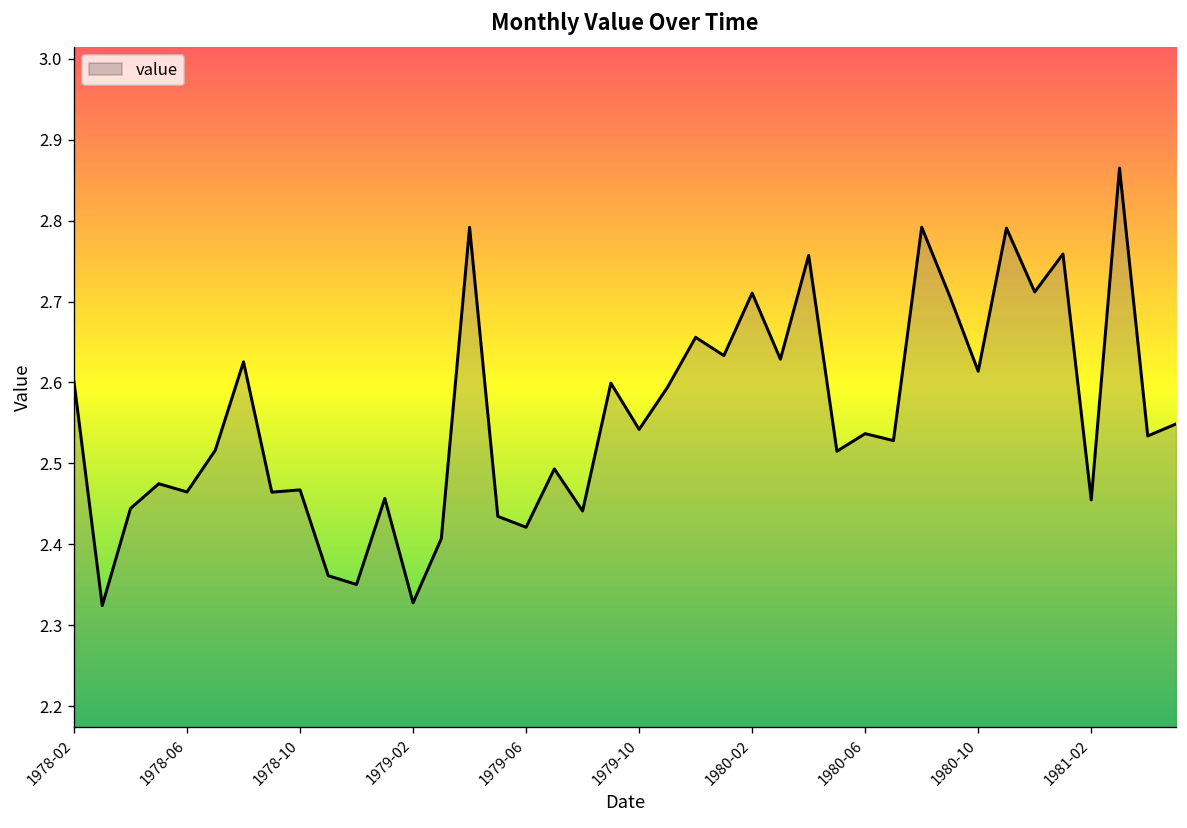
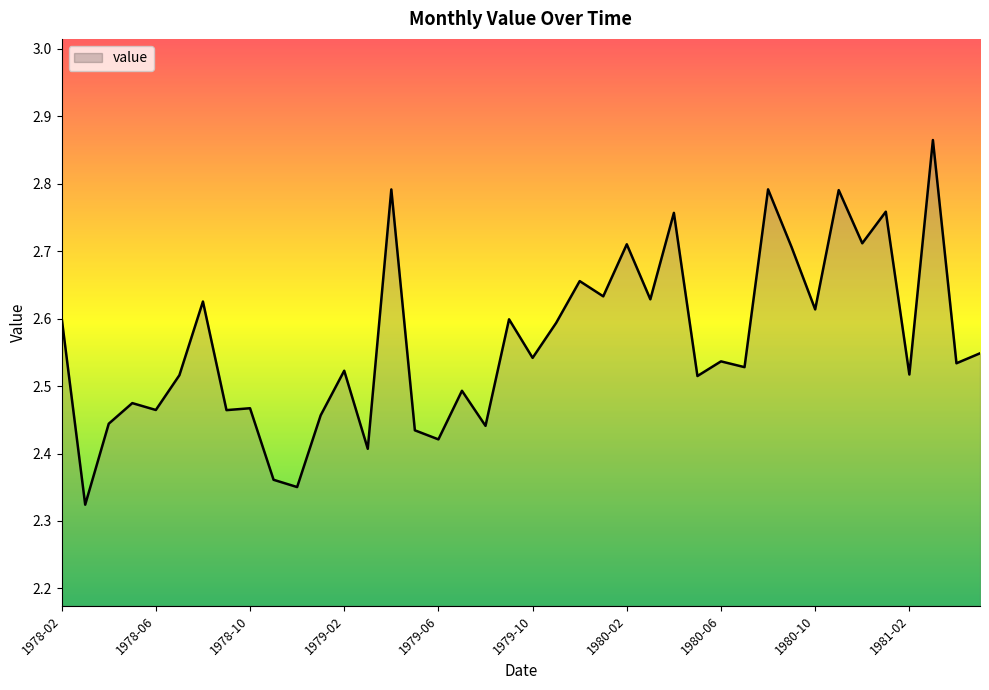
1979-02: 2.33 -> 2.52
1981-02: 2.45 -> 2.52
